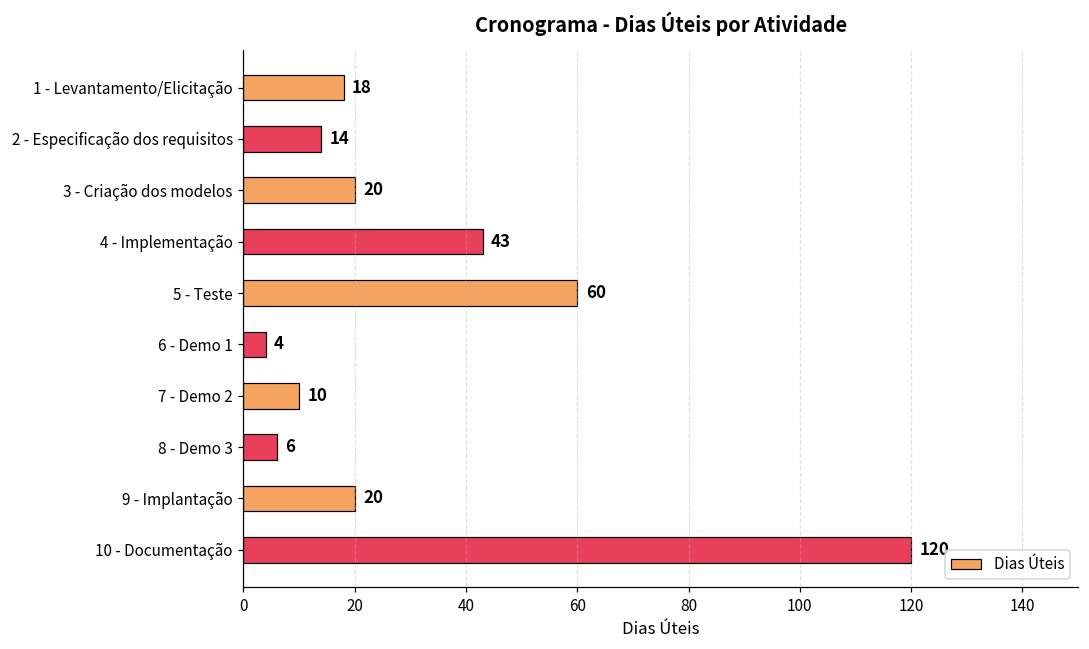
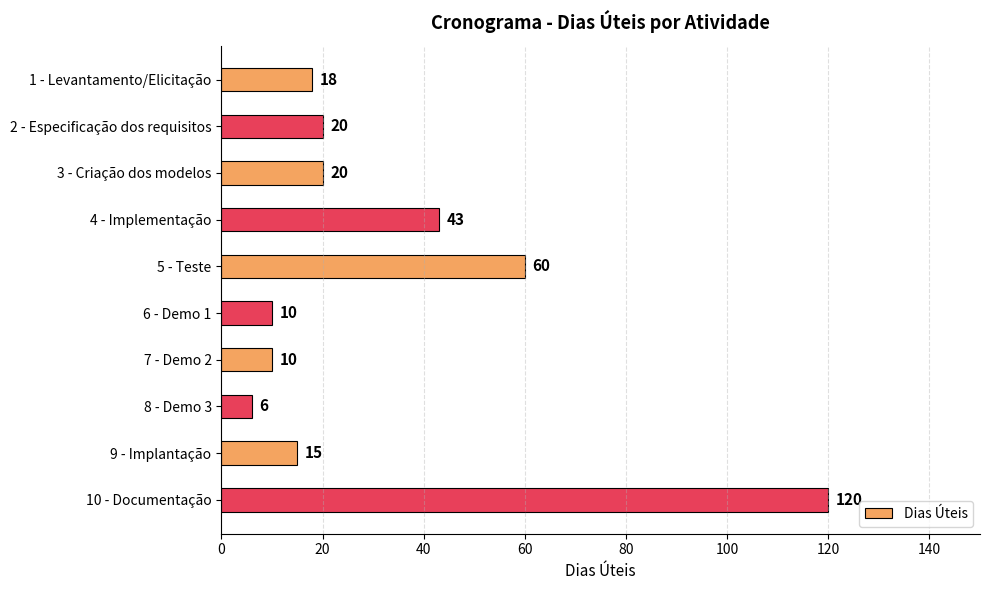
2 - Especificação dos requisitos: 14 -> 20
6 - Demo 1: 4 -> 10
9 - Implantação: 20 -> 15
